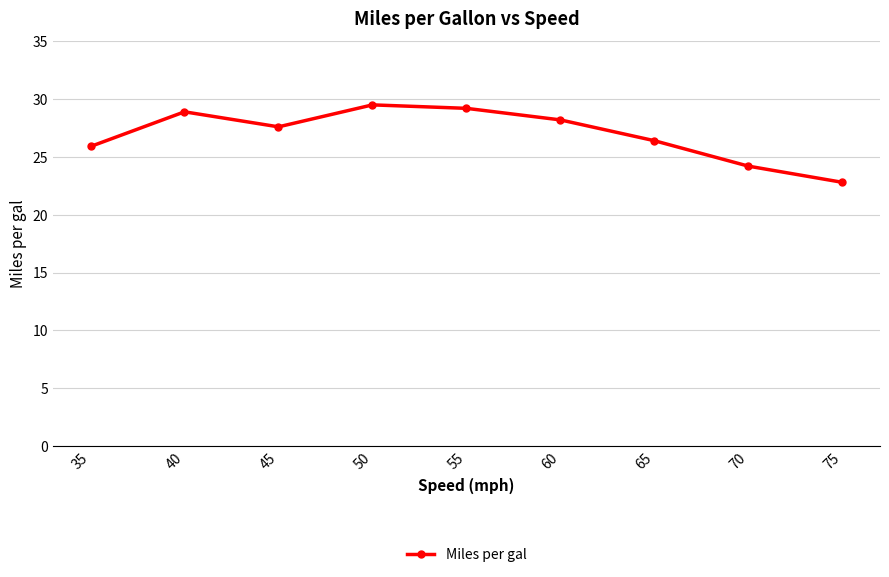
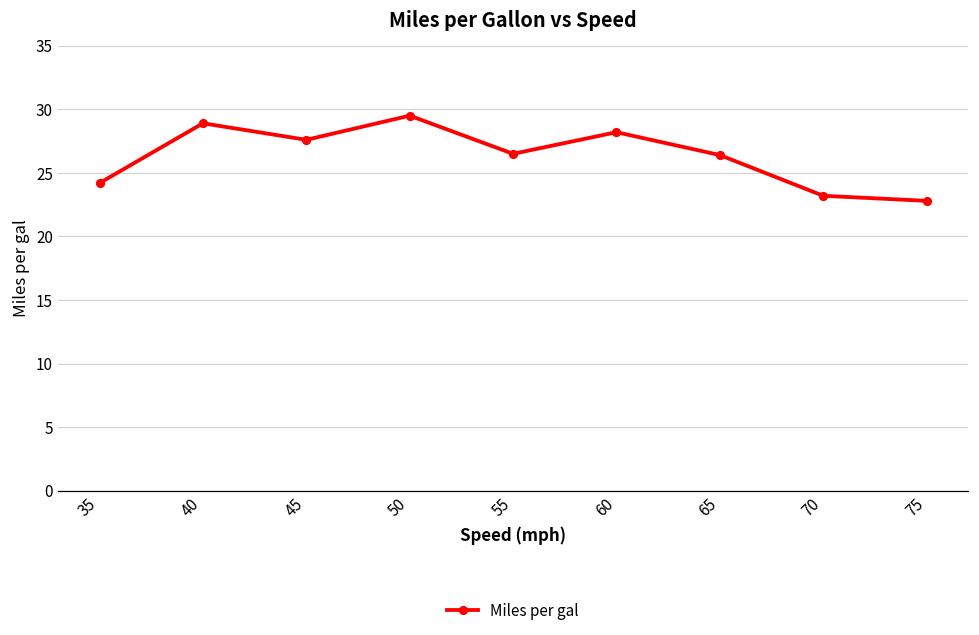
35: 25.9 -> 24.2
55: 29.2 -> 26.5
70: 24.2 -> 23.2
